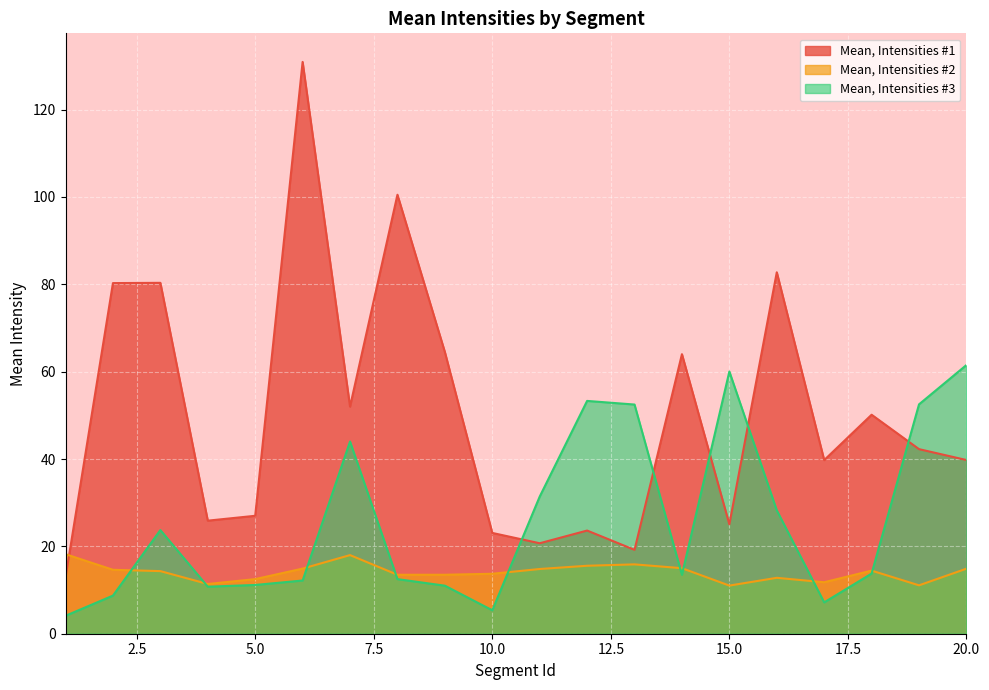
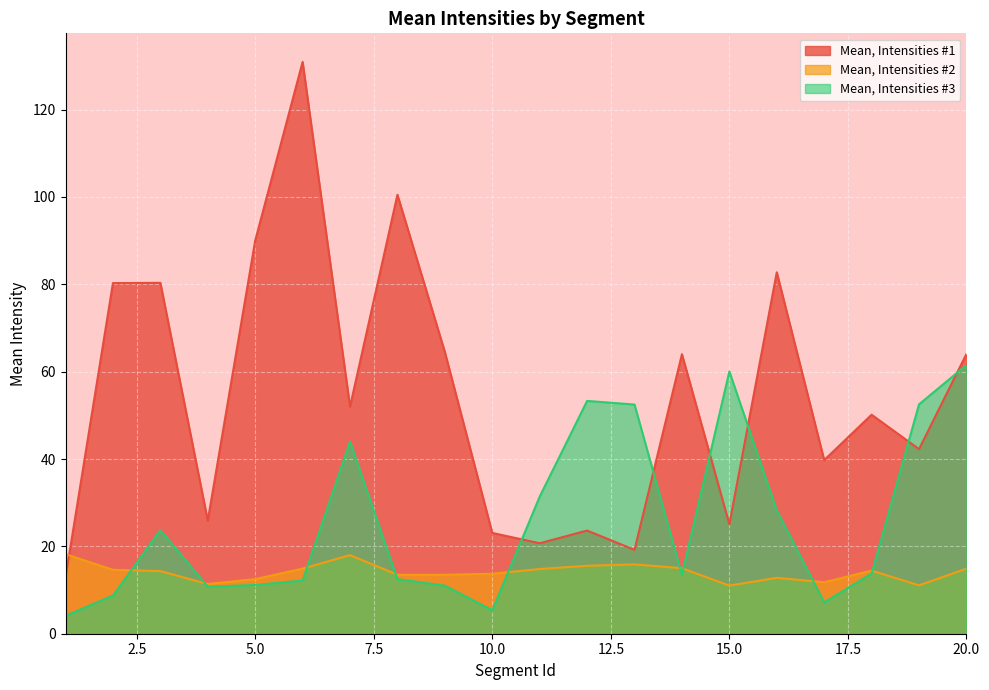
Mean, Intensities #1, 5.0: 27 -> 90
Mean, Intensities #1, 20.0: 40 -> 64
